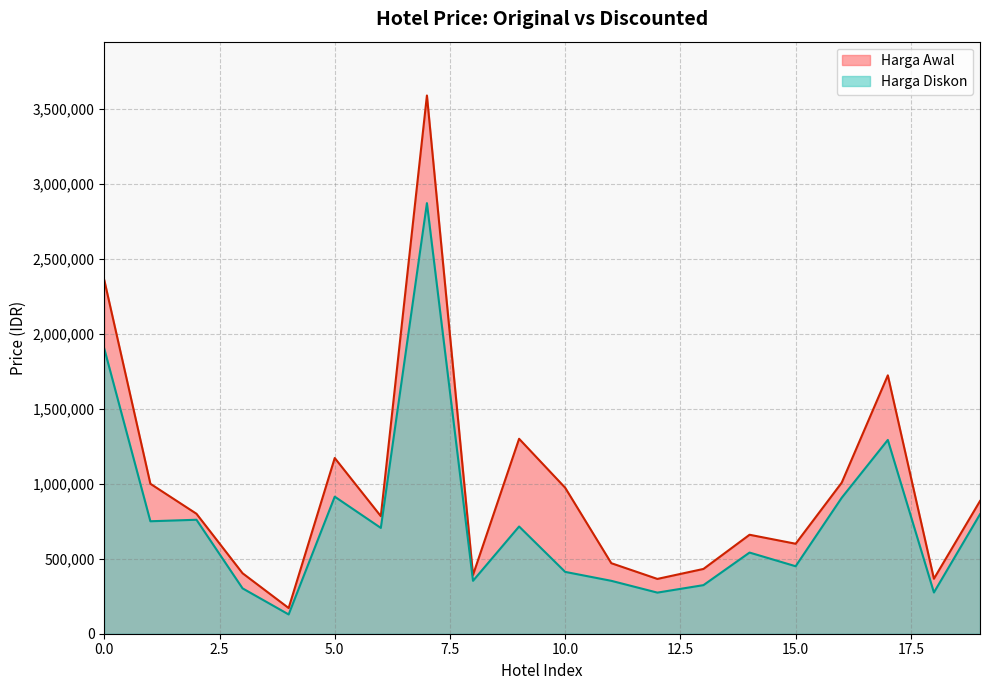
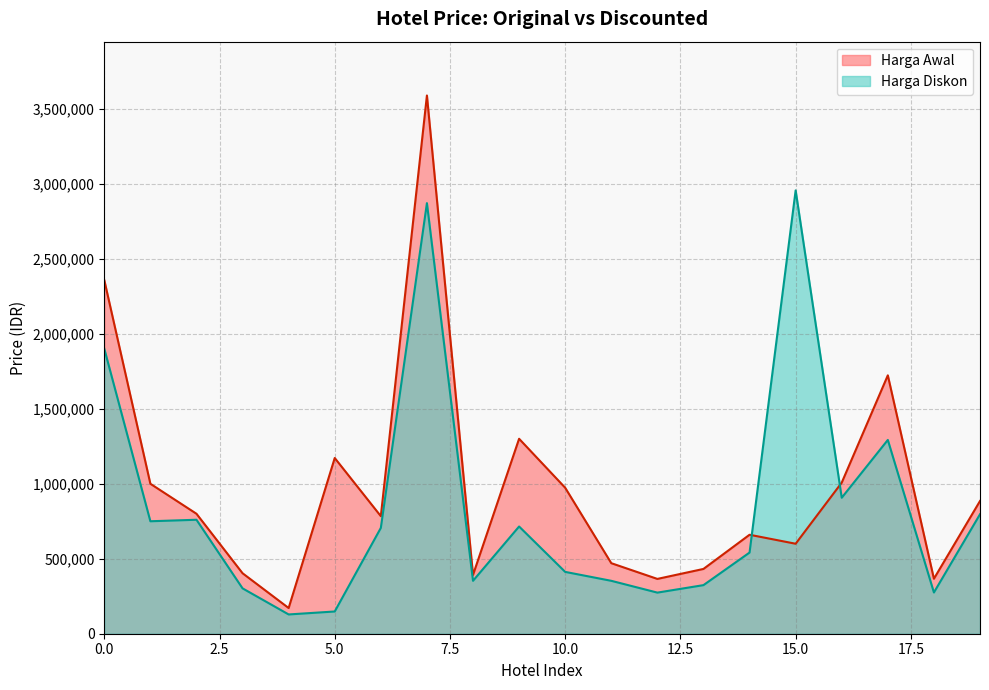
Harga Diskon, 5.0: 910,000 -> 150,000
Harga Diskon, 15.0: 450,000 -> 2,960,000
